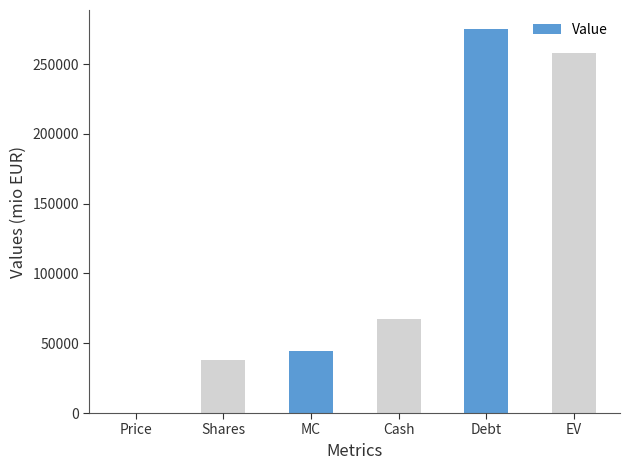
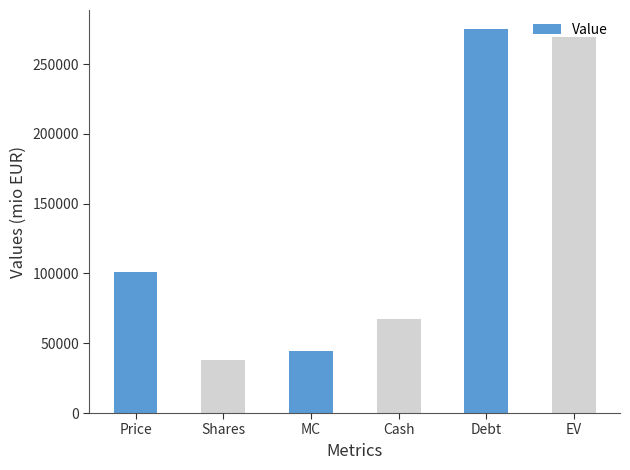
Price: 0 -> 101000
EV: 258000 -> 270000
